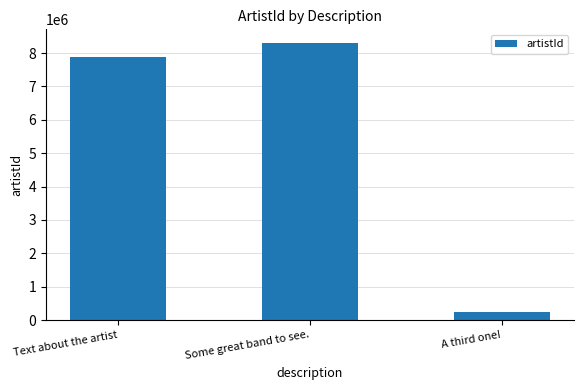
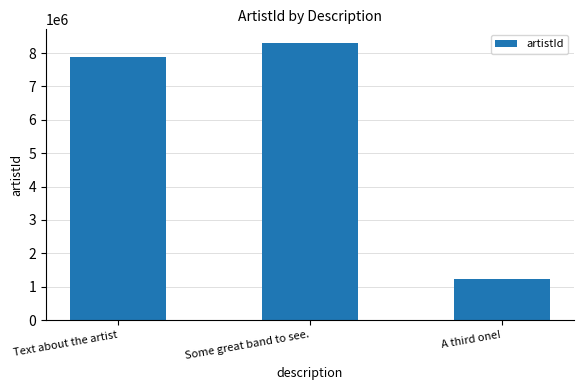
A third one!: 200000 -> 1200000
